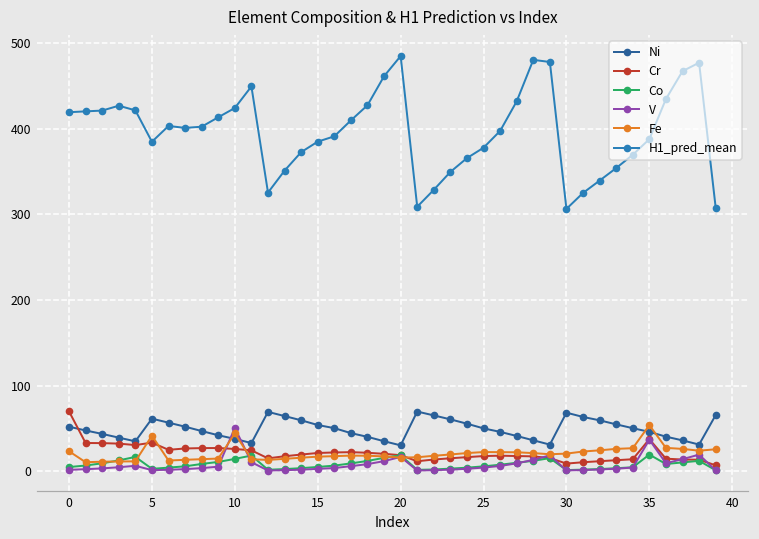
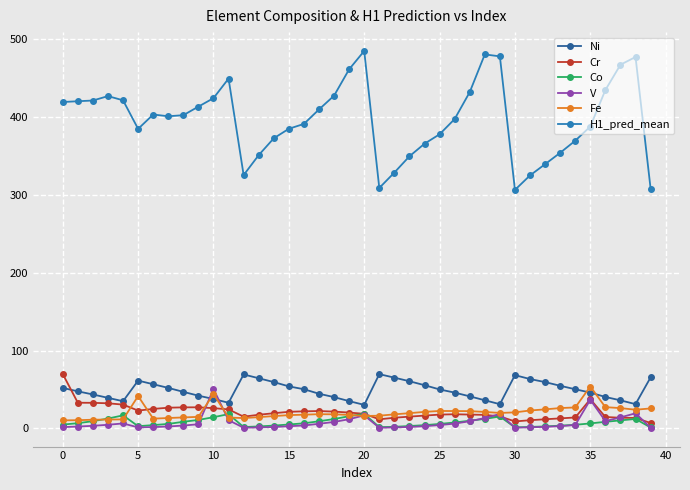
Fe, 0: 20 -> 10
Cr, 5: 30 -> 20
Co, 35: 20 -> 10
